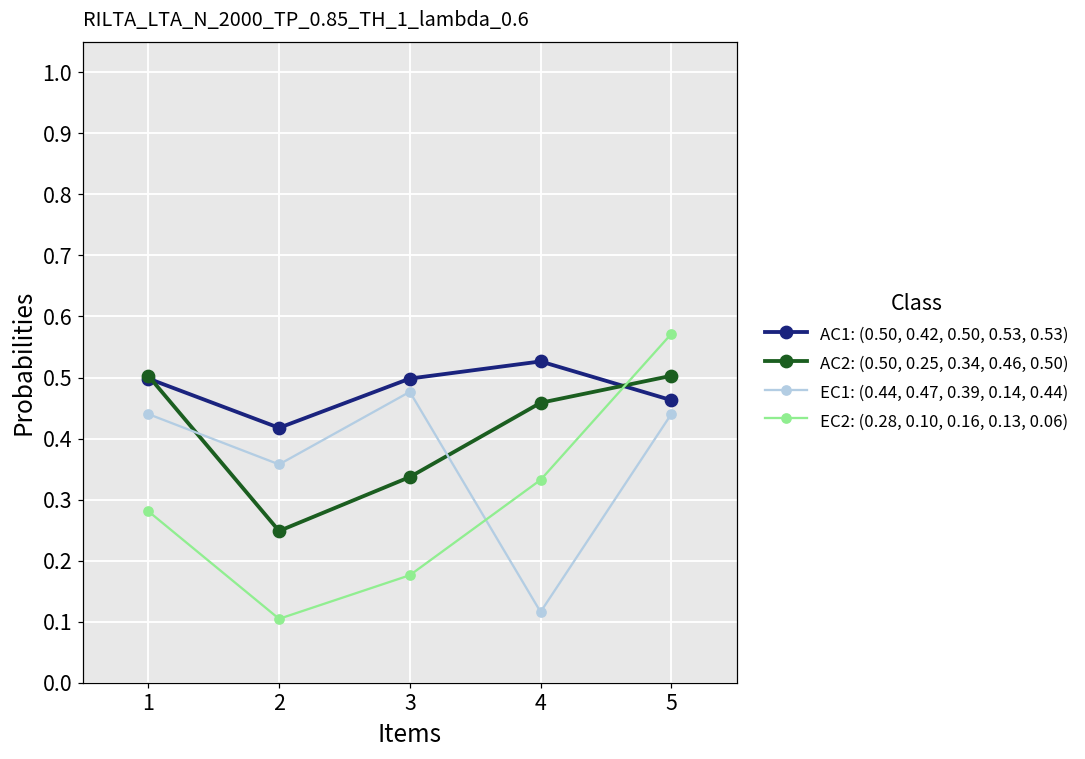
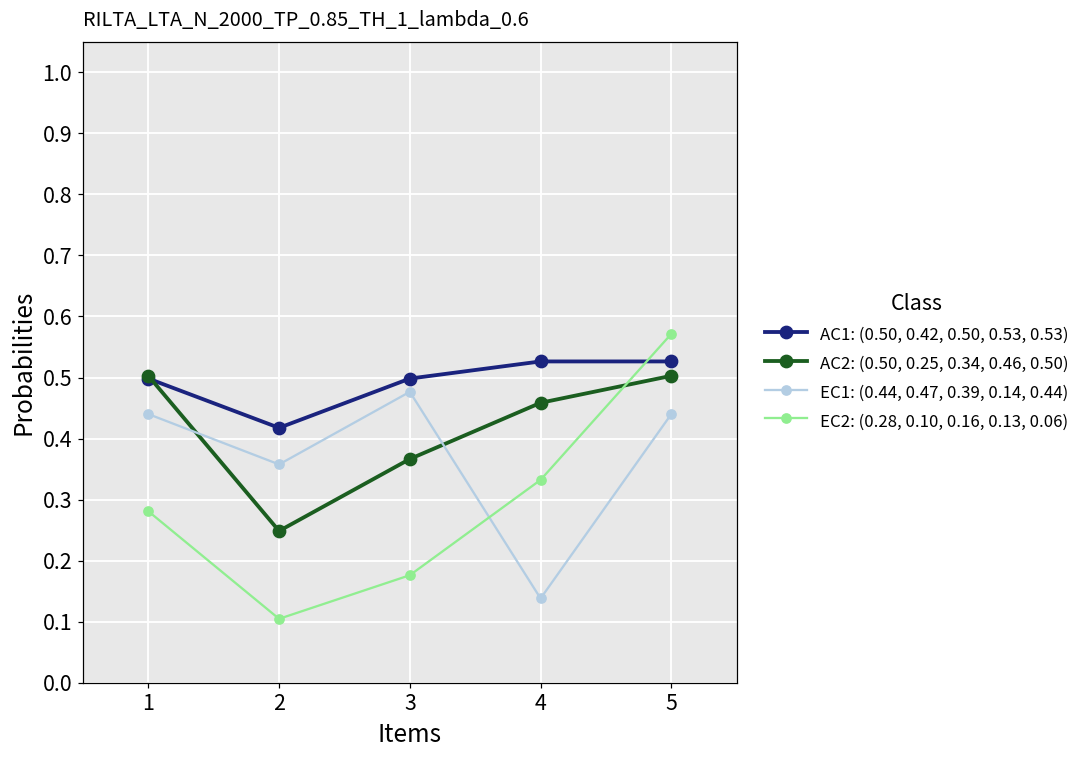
AC2: (0.50, 0.25, 0.34, 0.46, 0.50), 3: 0.34 -> 0.37
EC1: (0.44, 0.47, 0.39, 0.14, 0.44), 4: 0.12 -> 0.14
AC1: (0.50, 0.42, 0.50, 0.53, 0.53), 5: 0.46 -> 0.53
